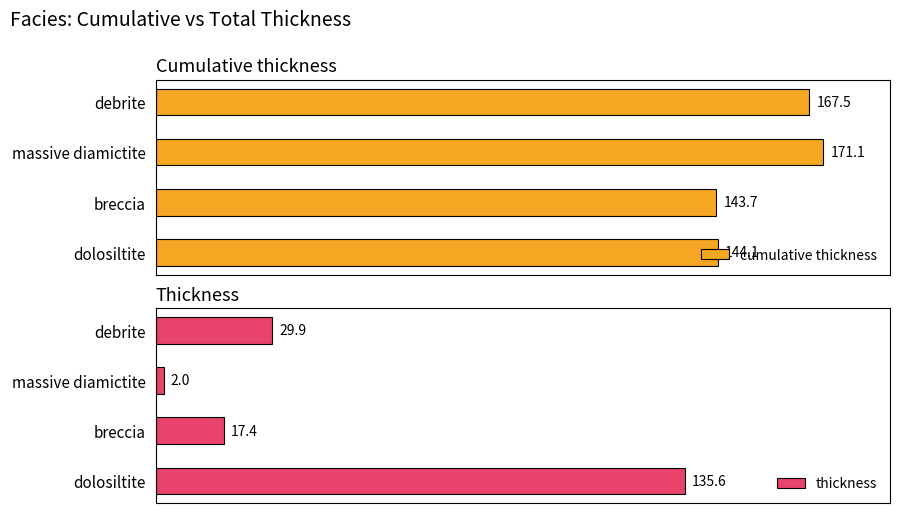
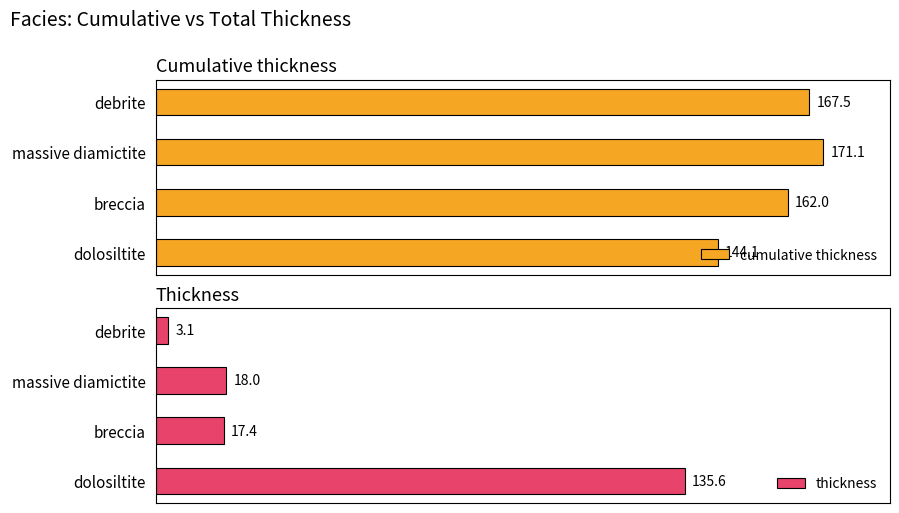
Cumulative thickness, breccia: 143.7 -> 162.0
Thickness, debrite: 29.9 -> 3.1
Thickness, massive diamictite: 2.0 -> 18.0
